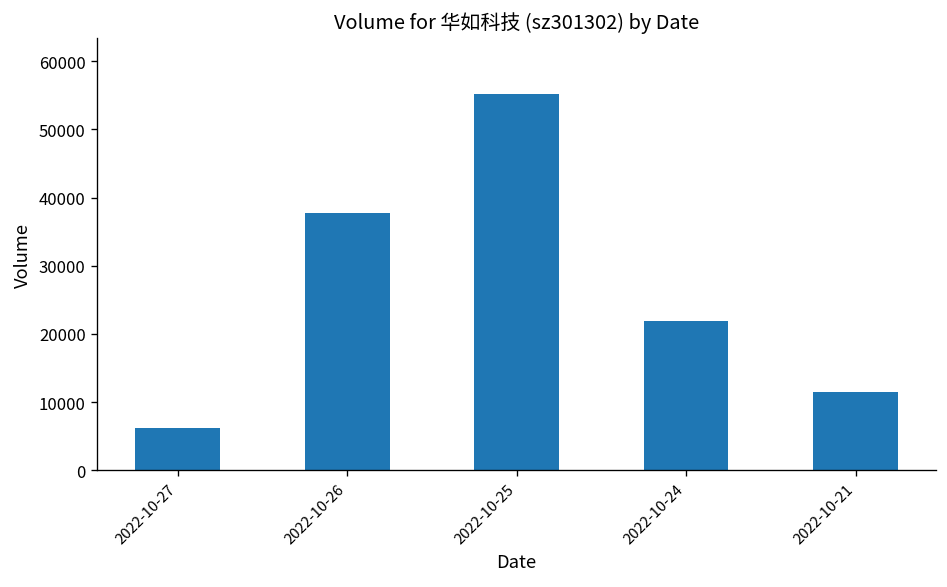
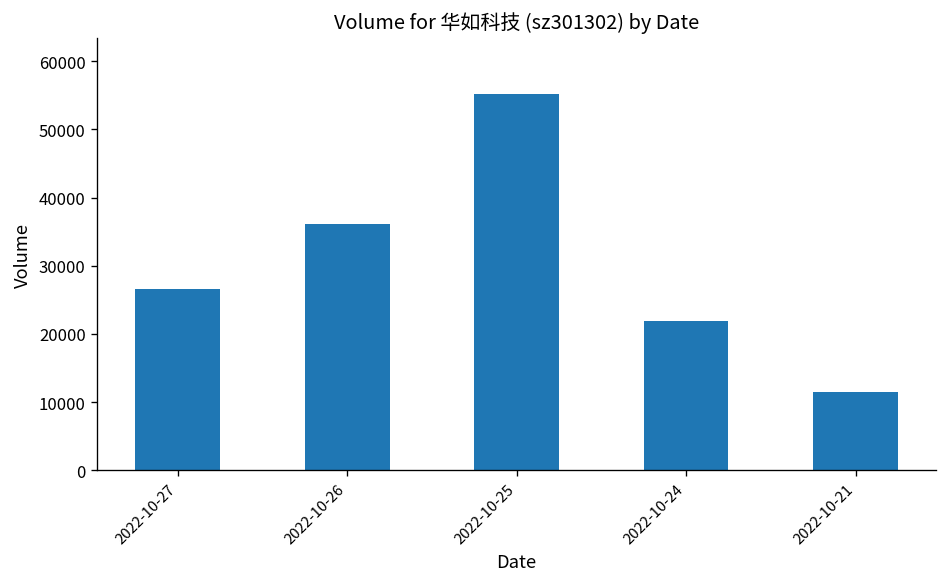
2022-10-27: 6000 -> 27000
2022-10-26: 38000 -> 36000
